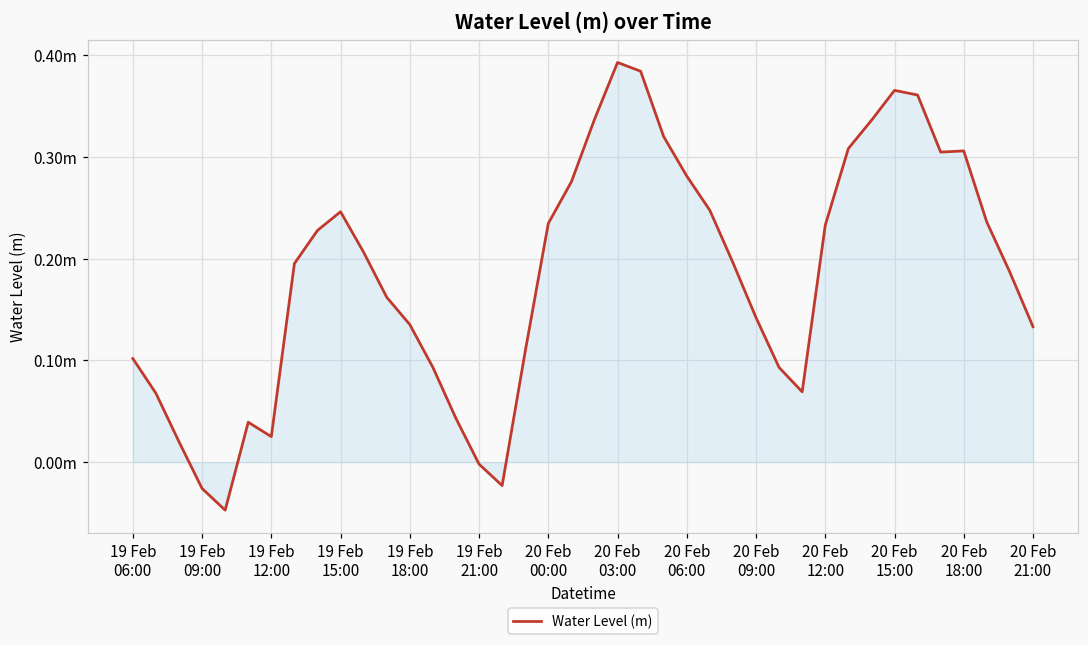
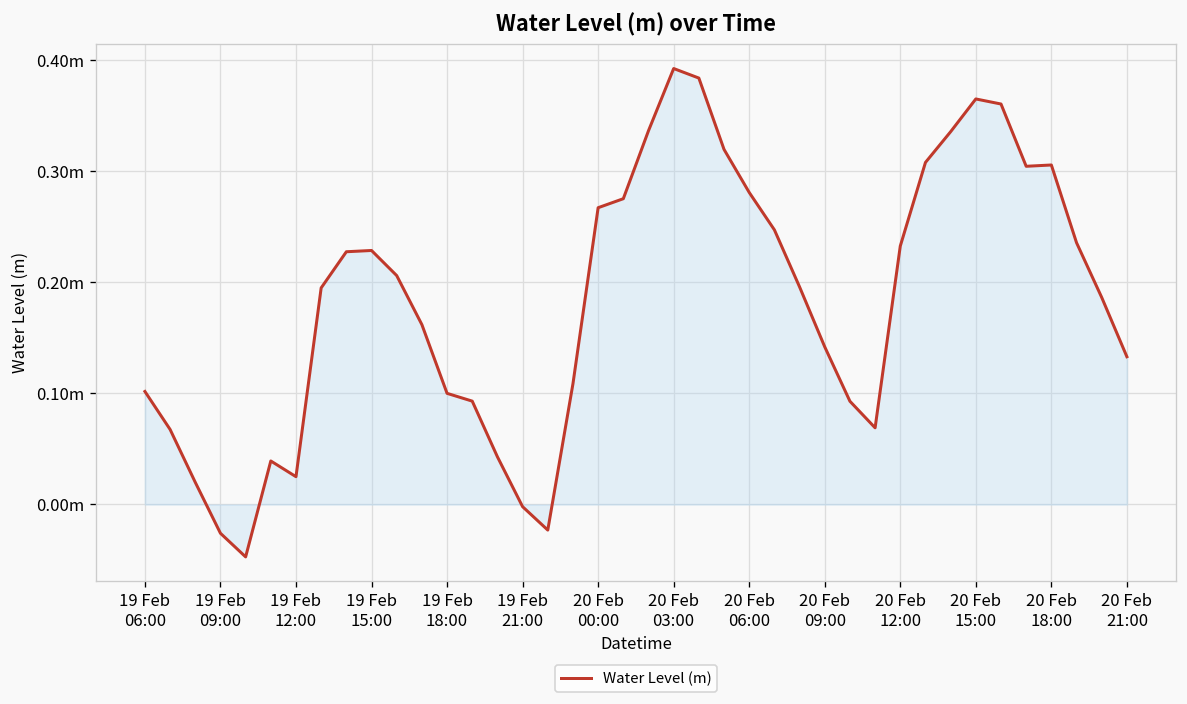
Water Level (m), 19 Feb 15:00: 0.25m -> 0.23m
Water Level (m), 19 Feb 18:00: 0.14m -> 0.10m
Water Level (m), 20 Feb 00:00: 0.23m -> 0.27m
